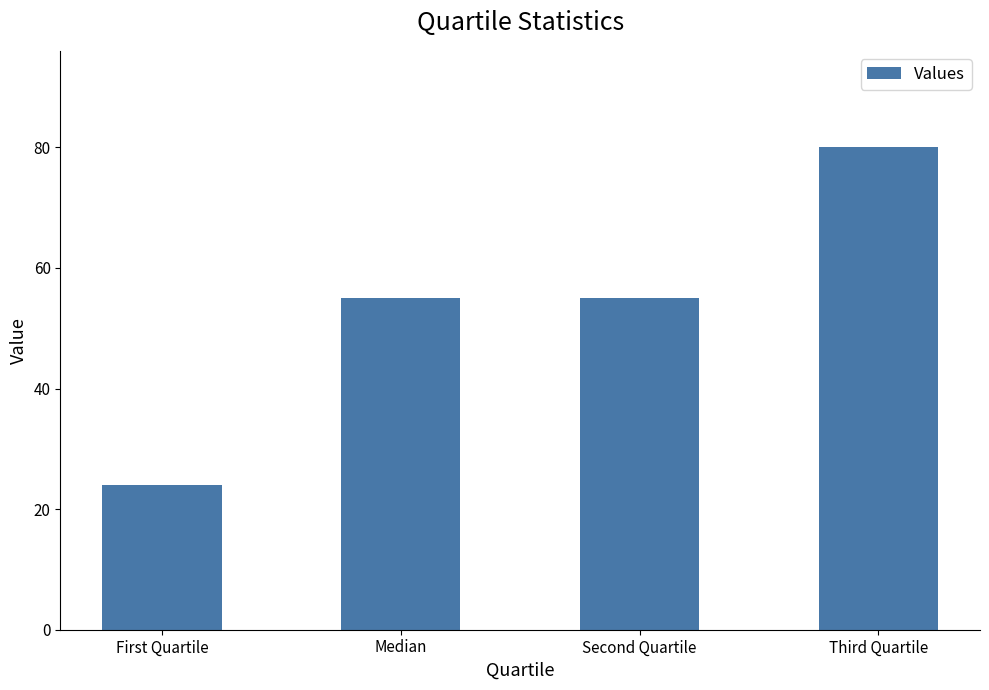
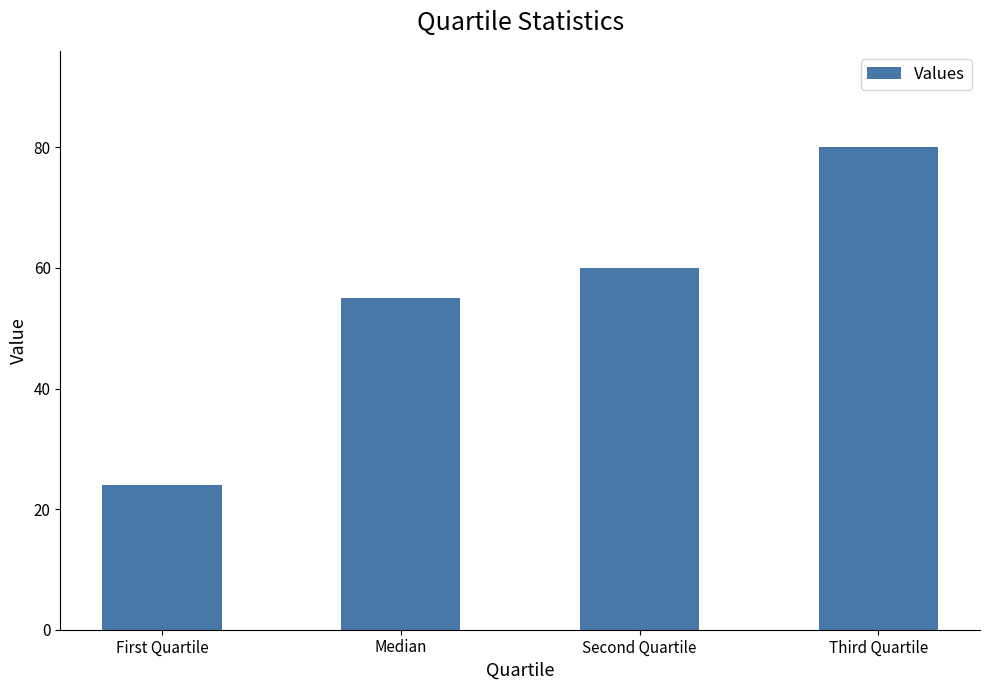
Second Quartile: 55 -> 60
